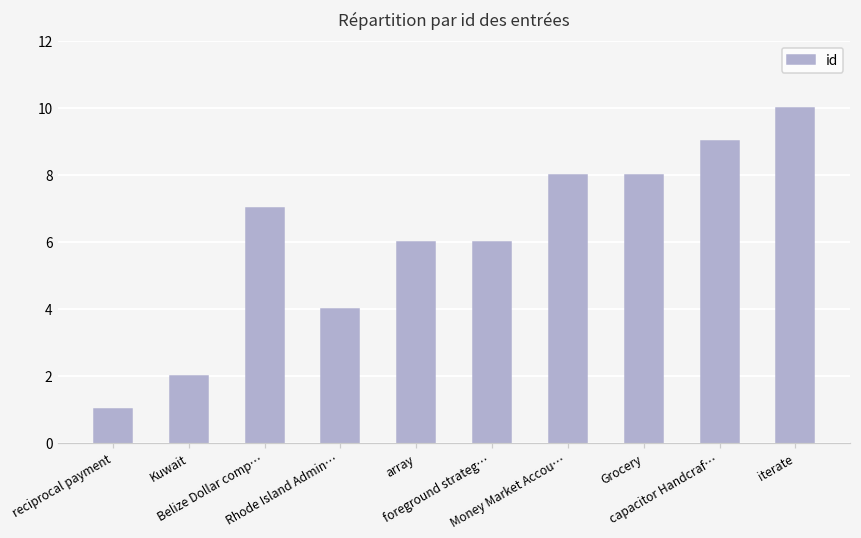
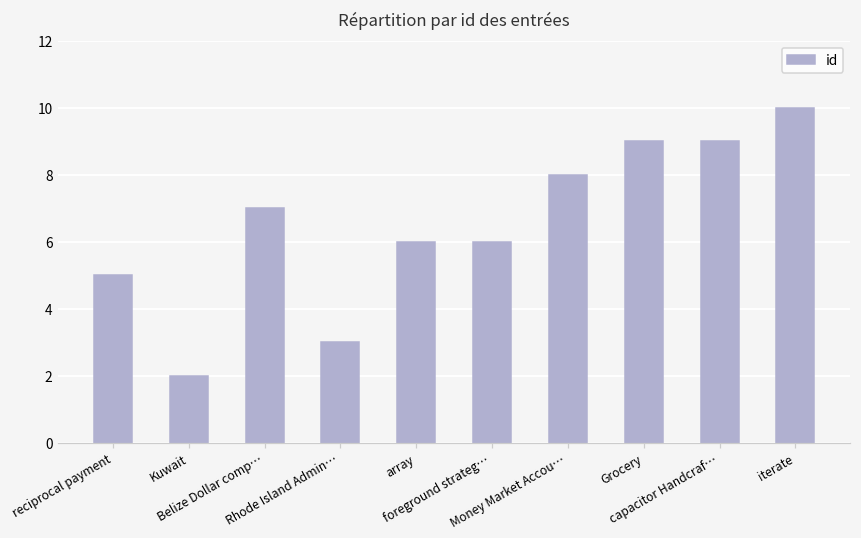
reciprocal payment: 1 -> 5
Rhode Island Admin…: 4 -> 3
Grocery: 8 -> 9
